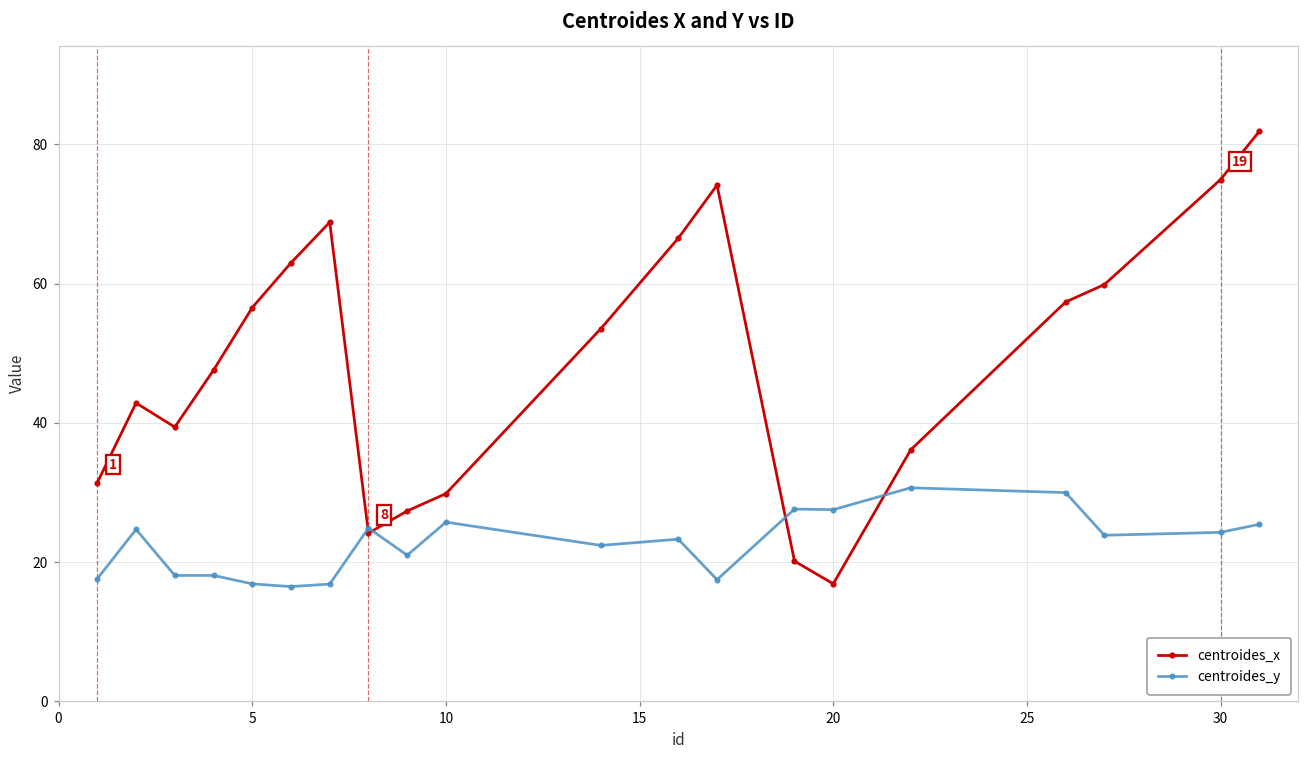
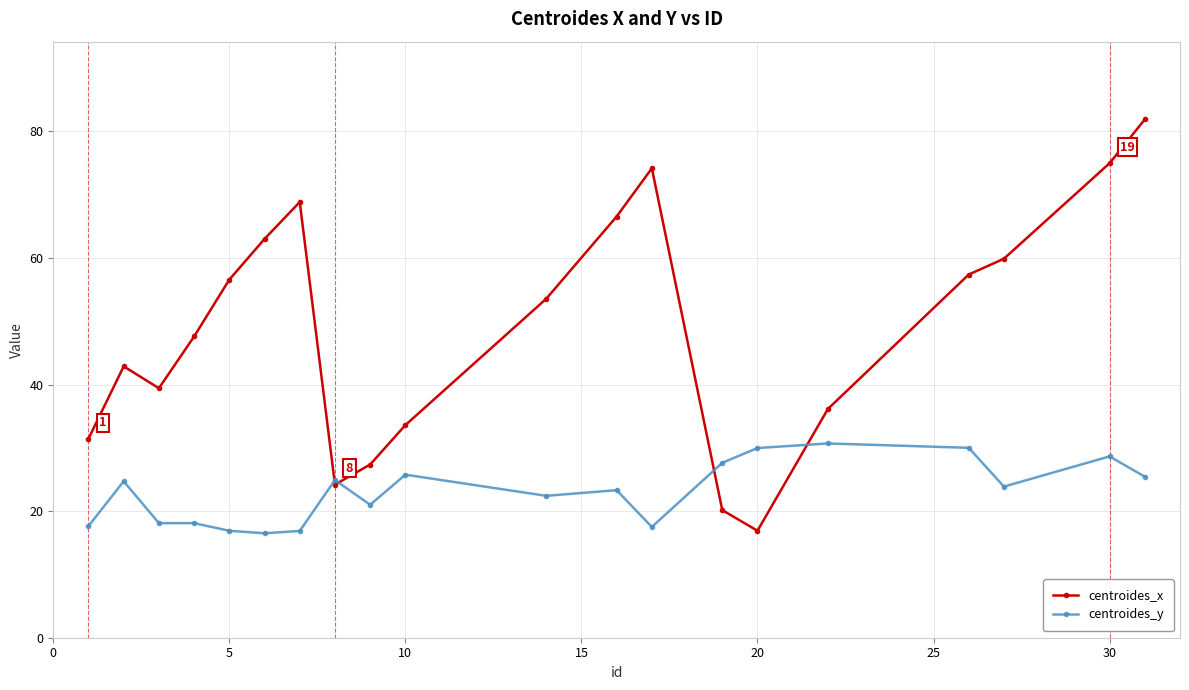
centroides_x, 10: 30 -> 34
centroides_y, 20: 28 -> 30
centroides_y, 30: 24 -> 29
